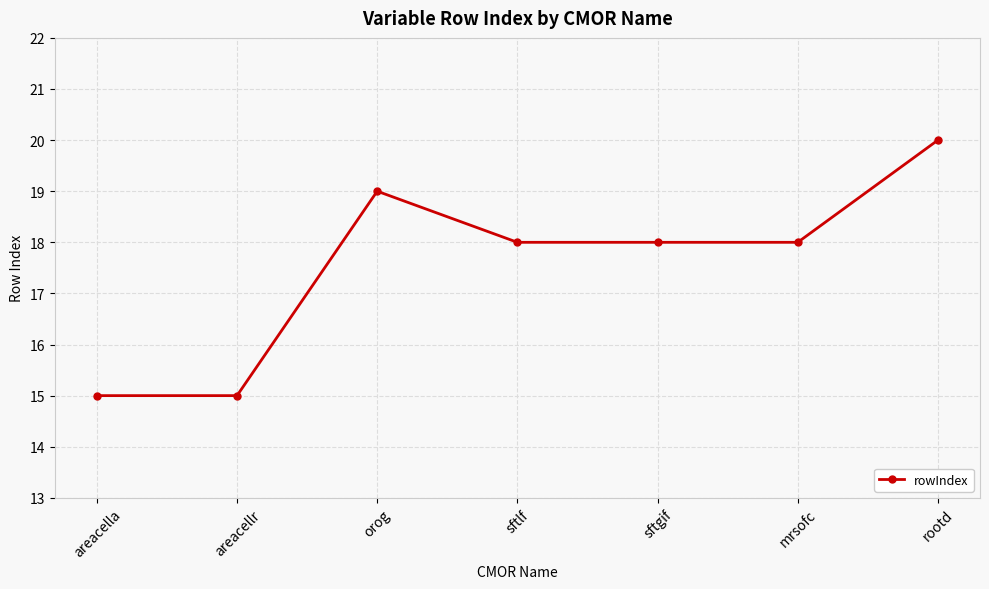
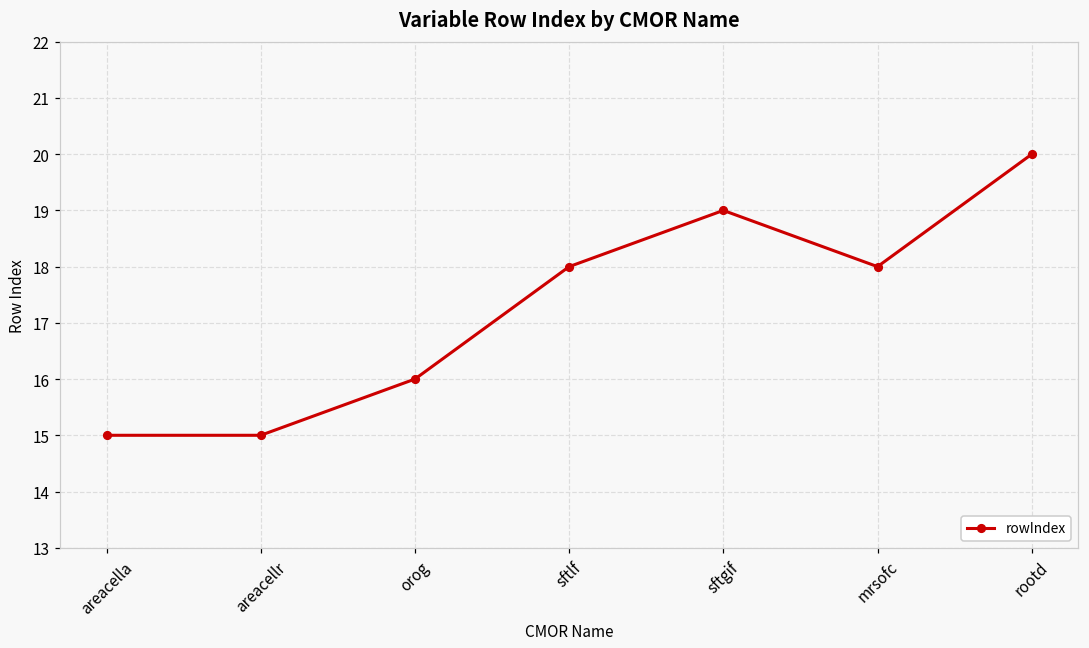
orog: 19 -> 16
sftgif: 18 -> 19
